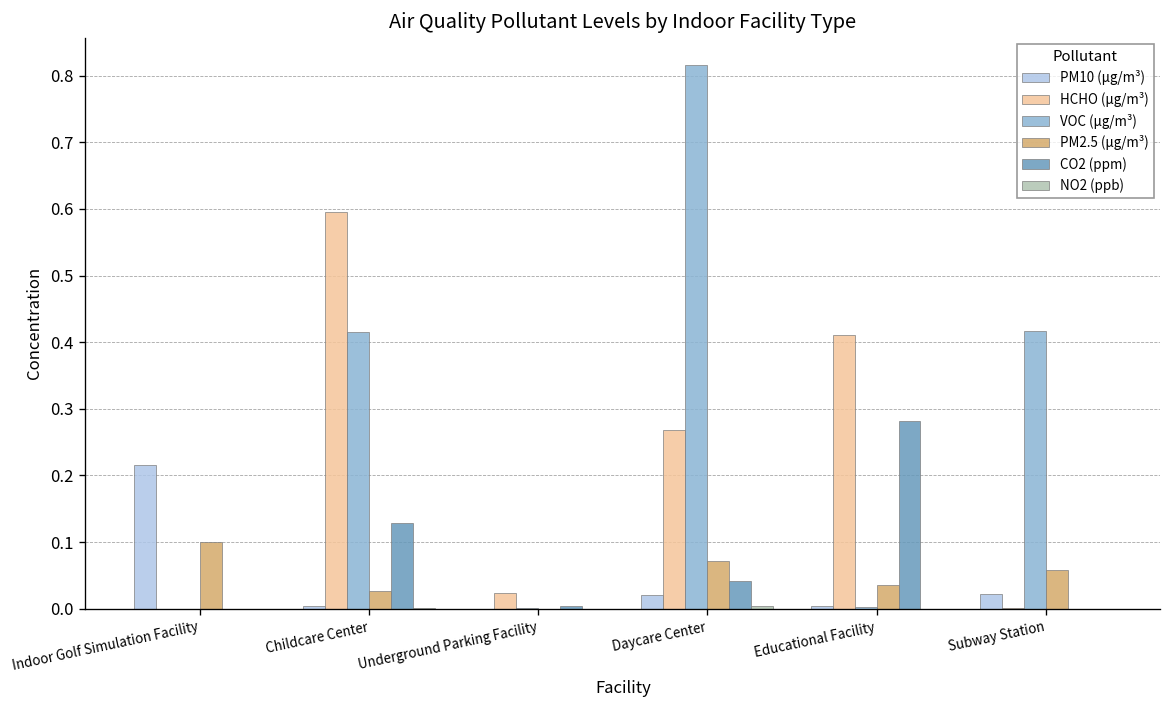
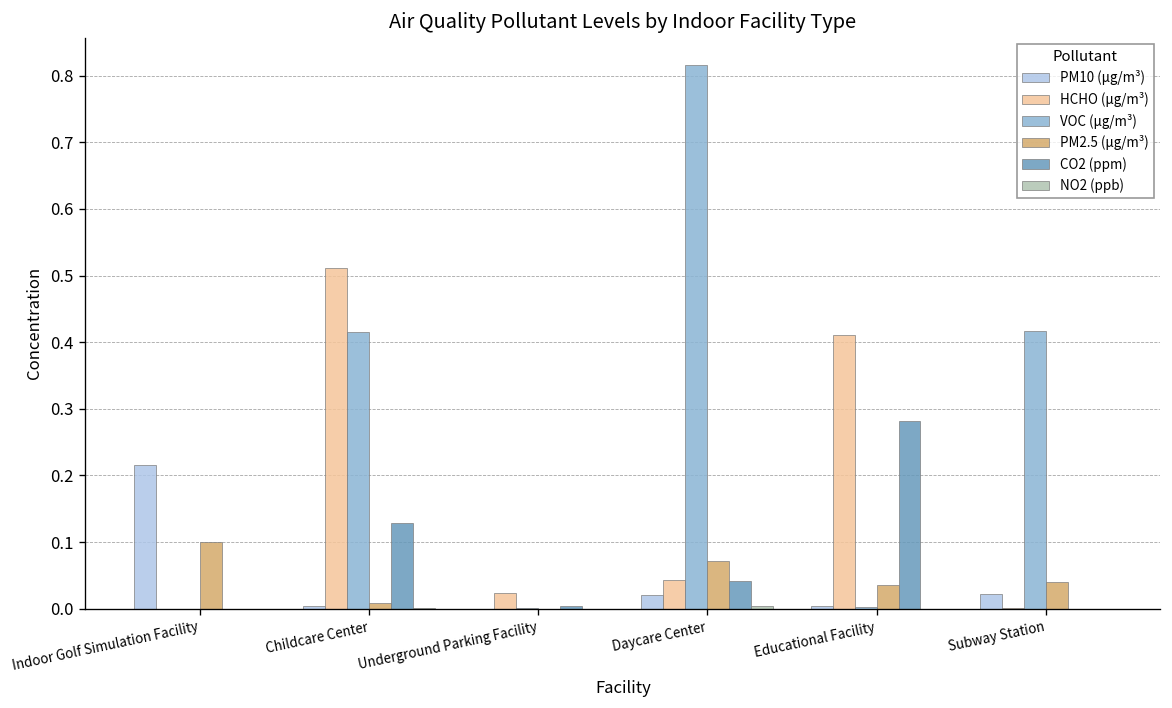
HCHO (μg/m³), Childcare Center: 0.60 -> 0.51
PM2.5 (μg/m³), Childcare Center: 0.03 -> 0.01
HCHO (μg/m³), Daycare Center: 0.27 -> 0.04
PM2.5 (μg/m³), Subway Station: 0.06 -> 0.04
